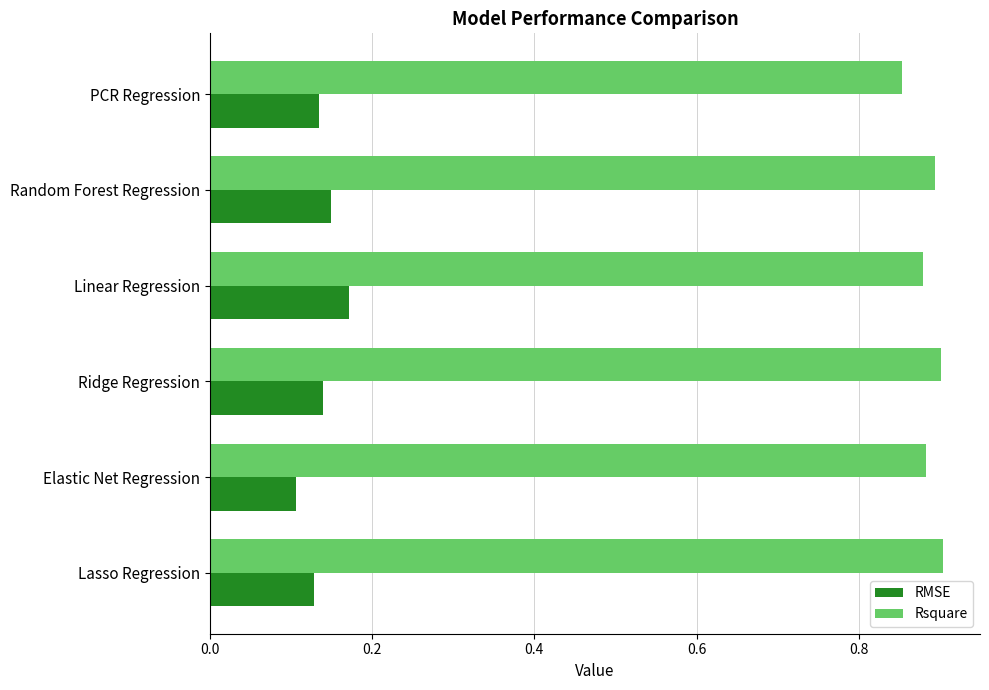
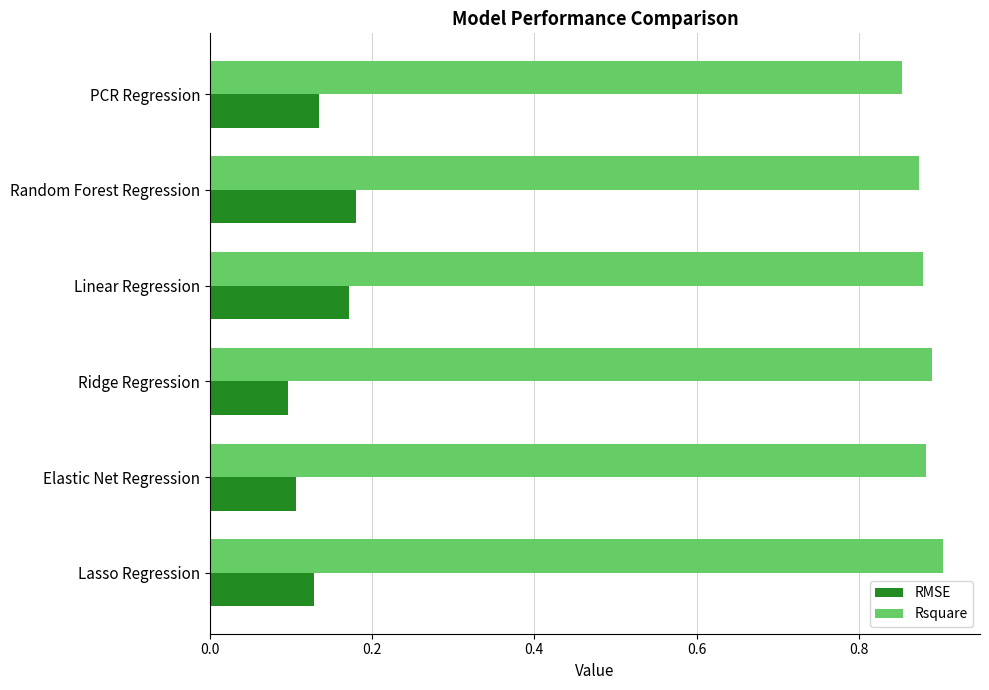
Rsquare, Random Forest Regression: 0.89 -> 0.87
RMSE, Random Forest Regression: 0.15 -> 0.18
Rsquare, Ridge Regression: 0.90 -> 0.89
RMSE, Ridge Regression: 0.14 -> 0.10
